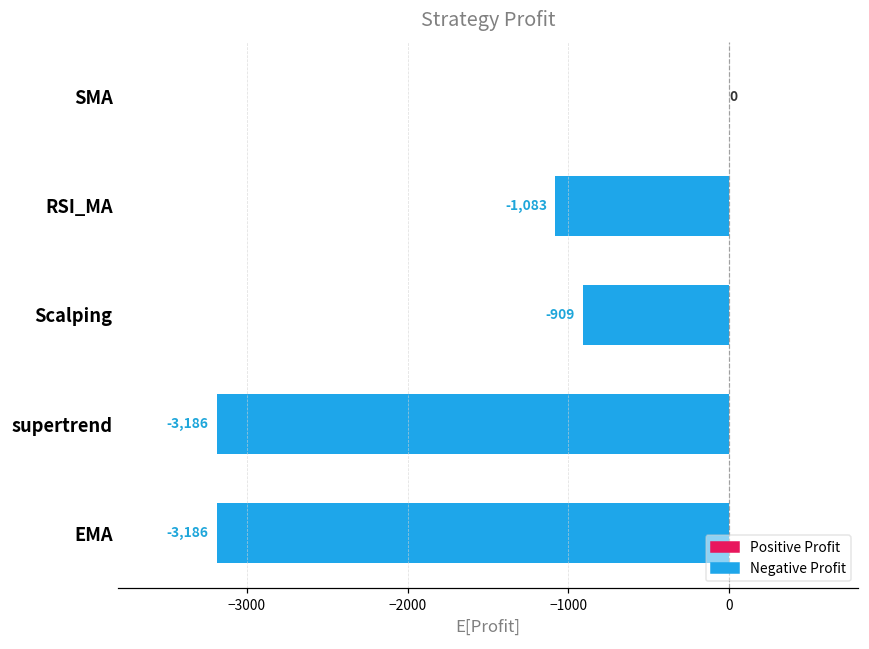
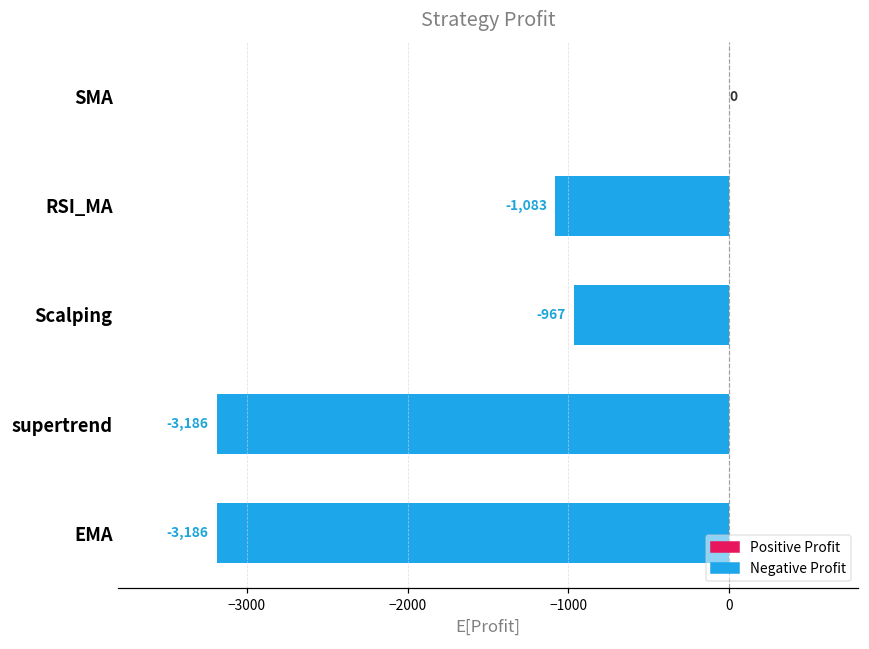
Scalping: -909 -> -967
